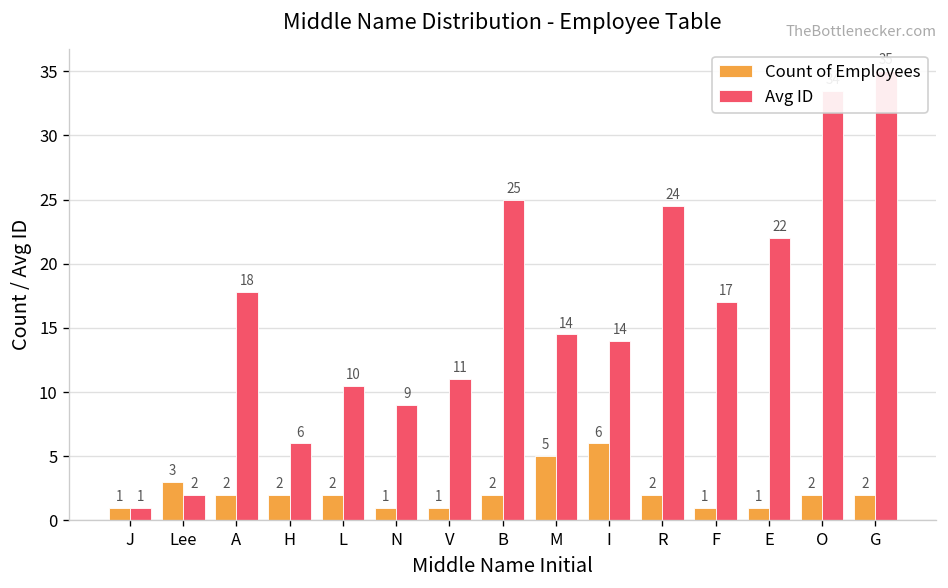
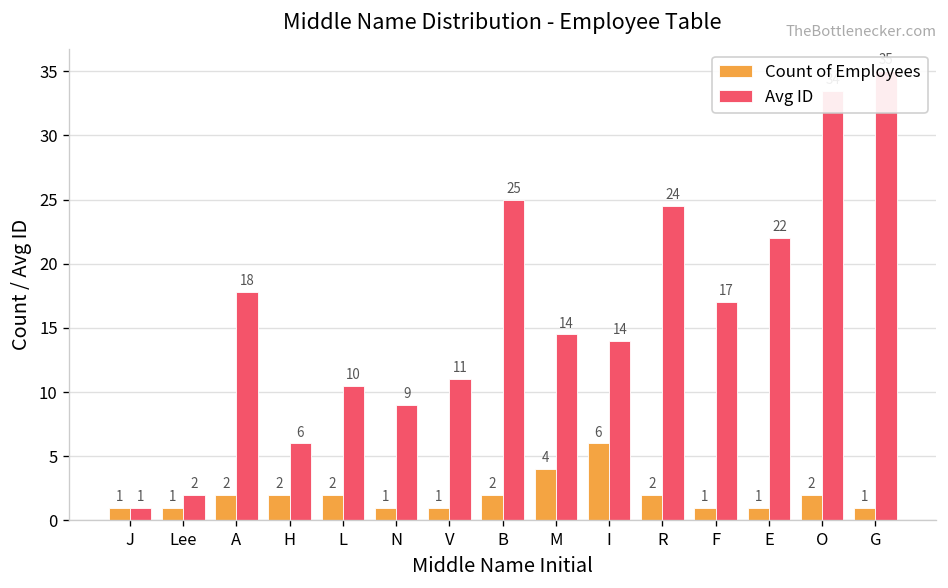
Count of Employees, Lee: 3 -> 1
Count of Employees, M: 5 -> 4
Count of Employees, G: 2 -> 1
